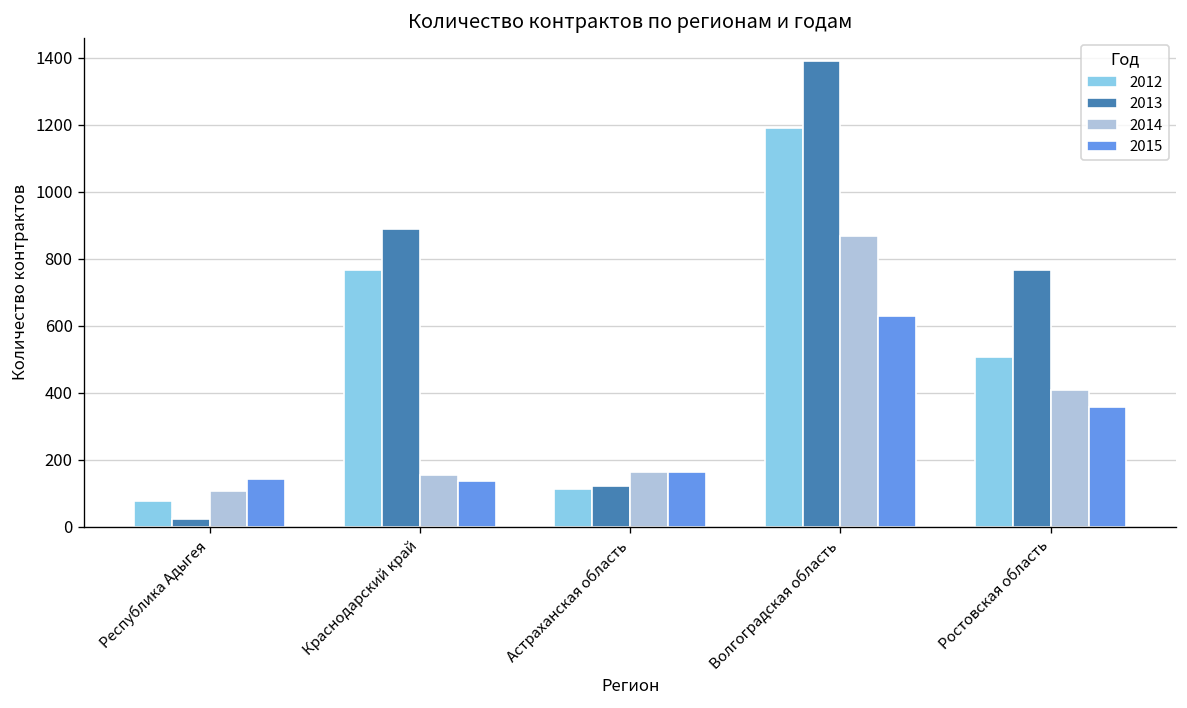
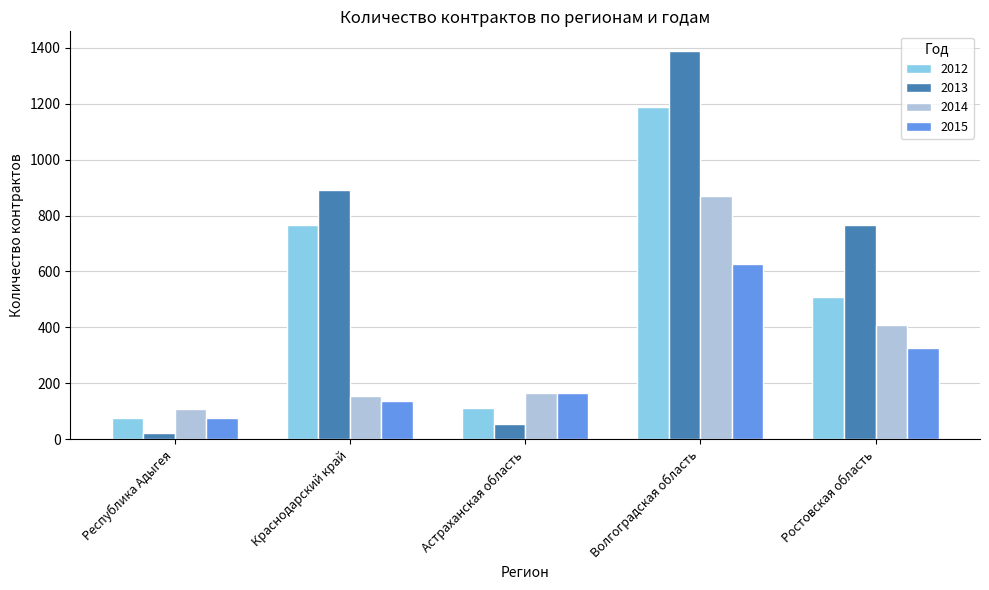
2015, Республика Адыгея: 140 -> 80
2013, Астраханская область: 120 -> 50
2015, Ростовская область: 360 -> 330
